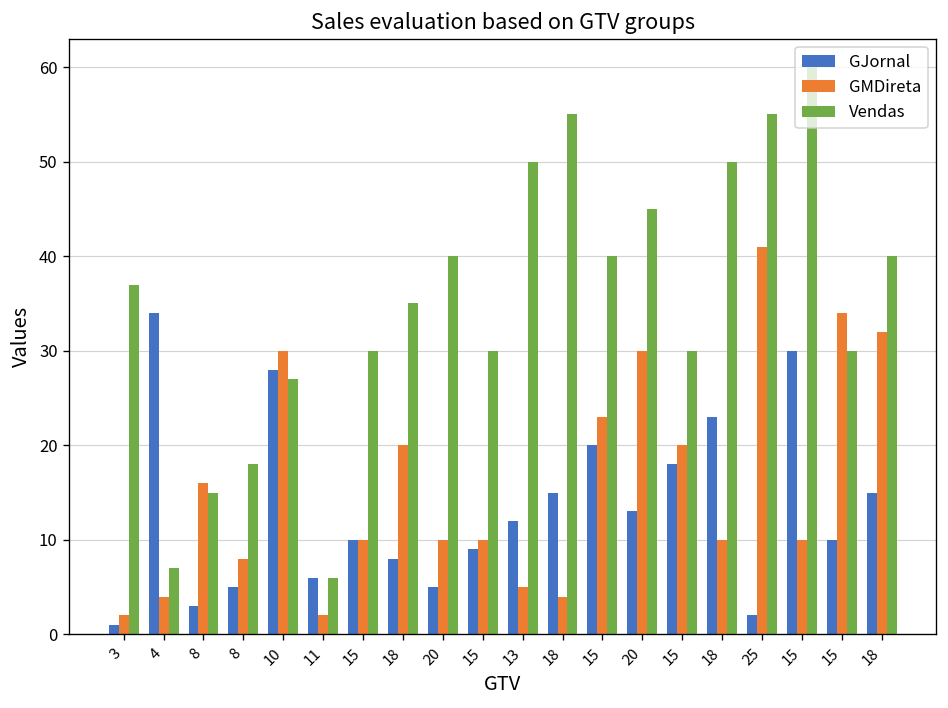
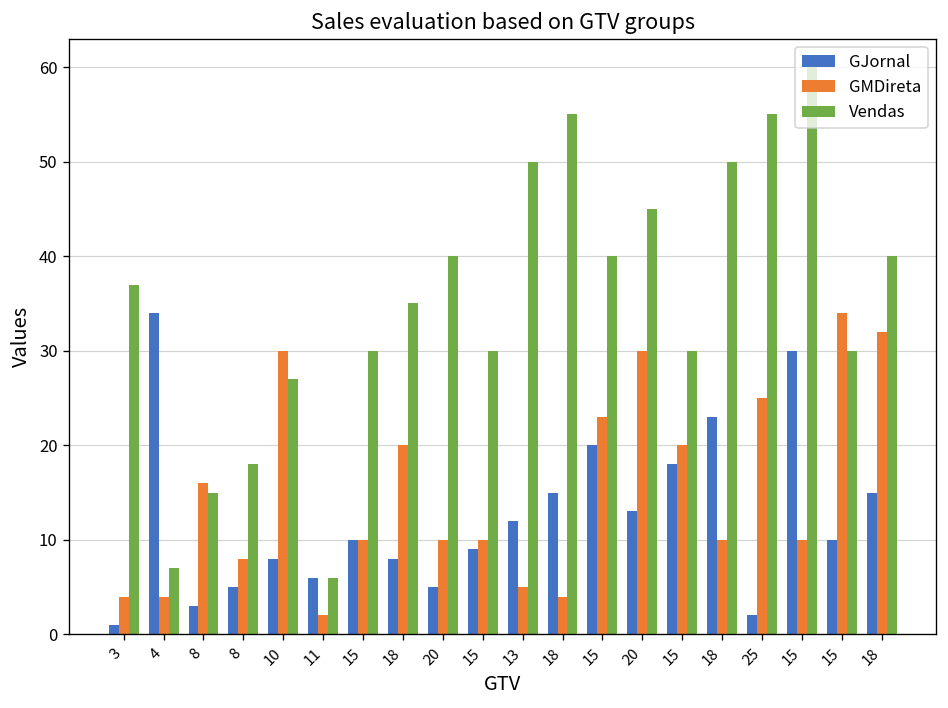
GMDireta, 3: 2 -> 4
GJornal, 10: 28 -> 8
GMDireta, 25: 41 -> 25
